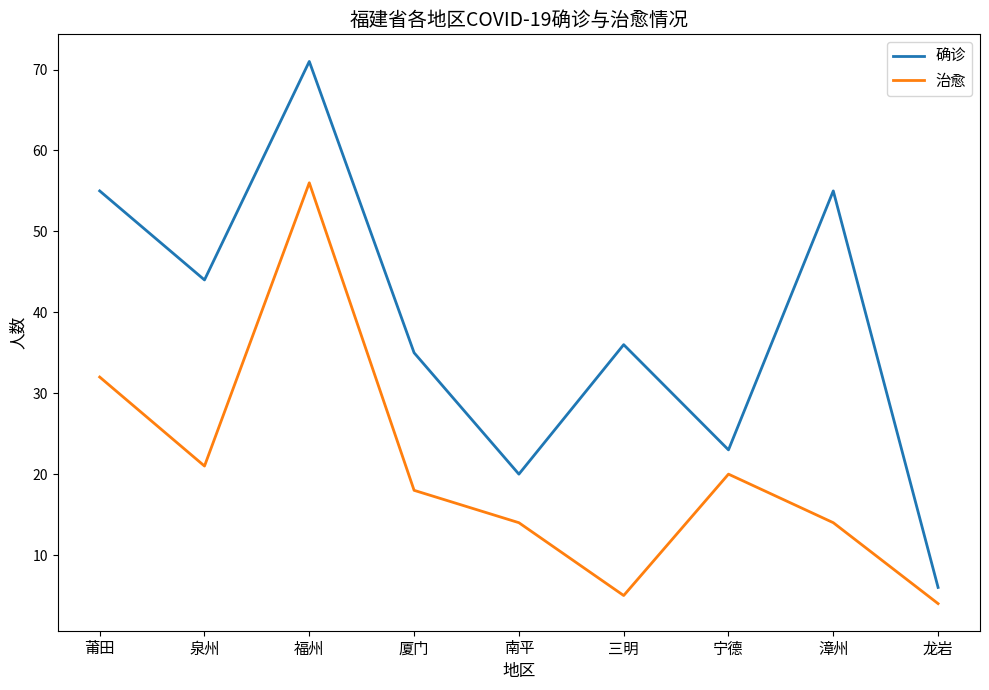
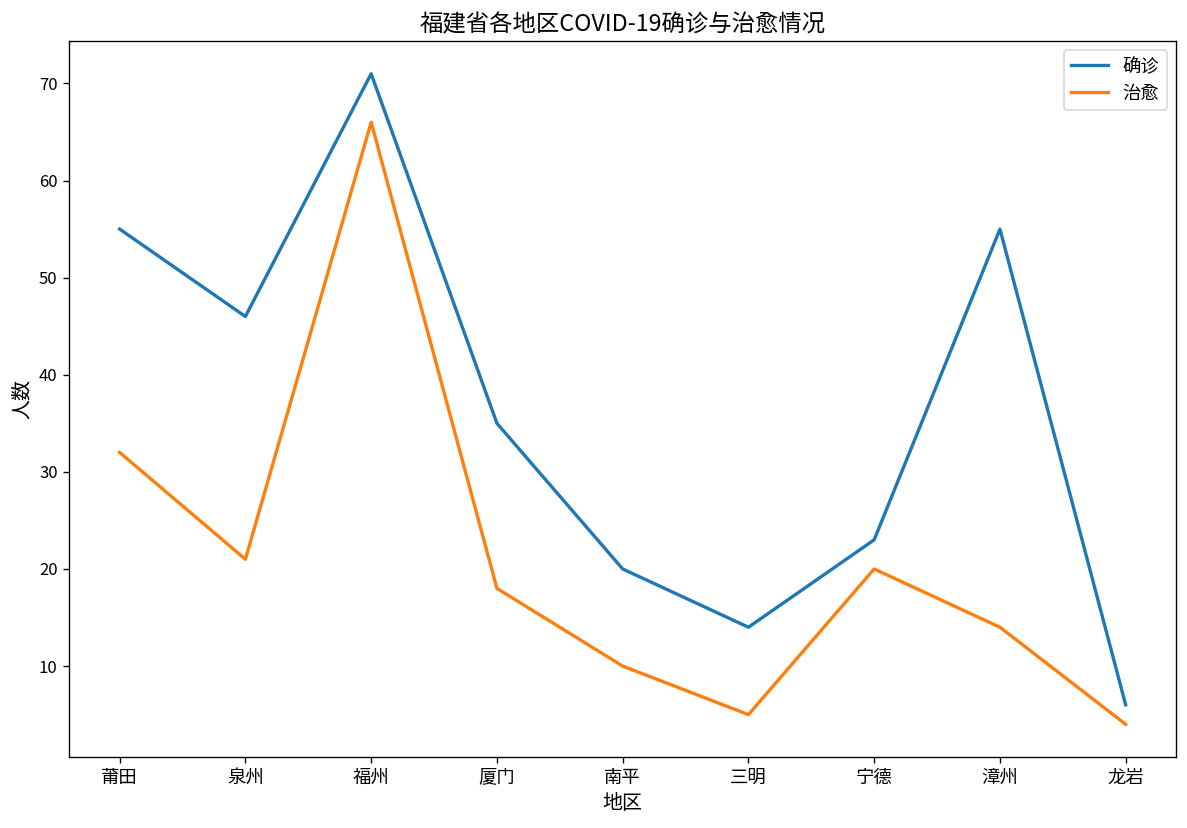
确诊, 泉州: 44 -> 46
治愈, 福州: 56 -> 66
治愈, 南平: 14 -> 10
确诊, 三明: 36 -> 14
